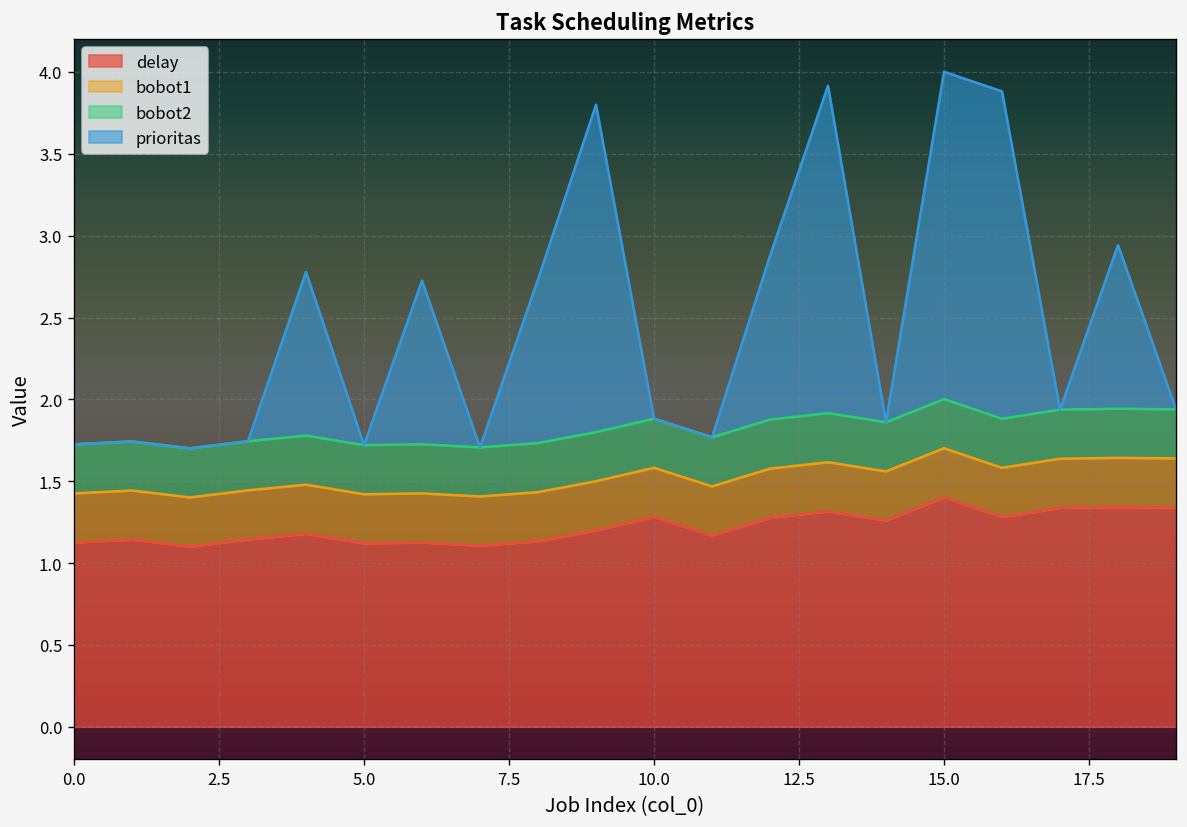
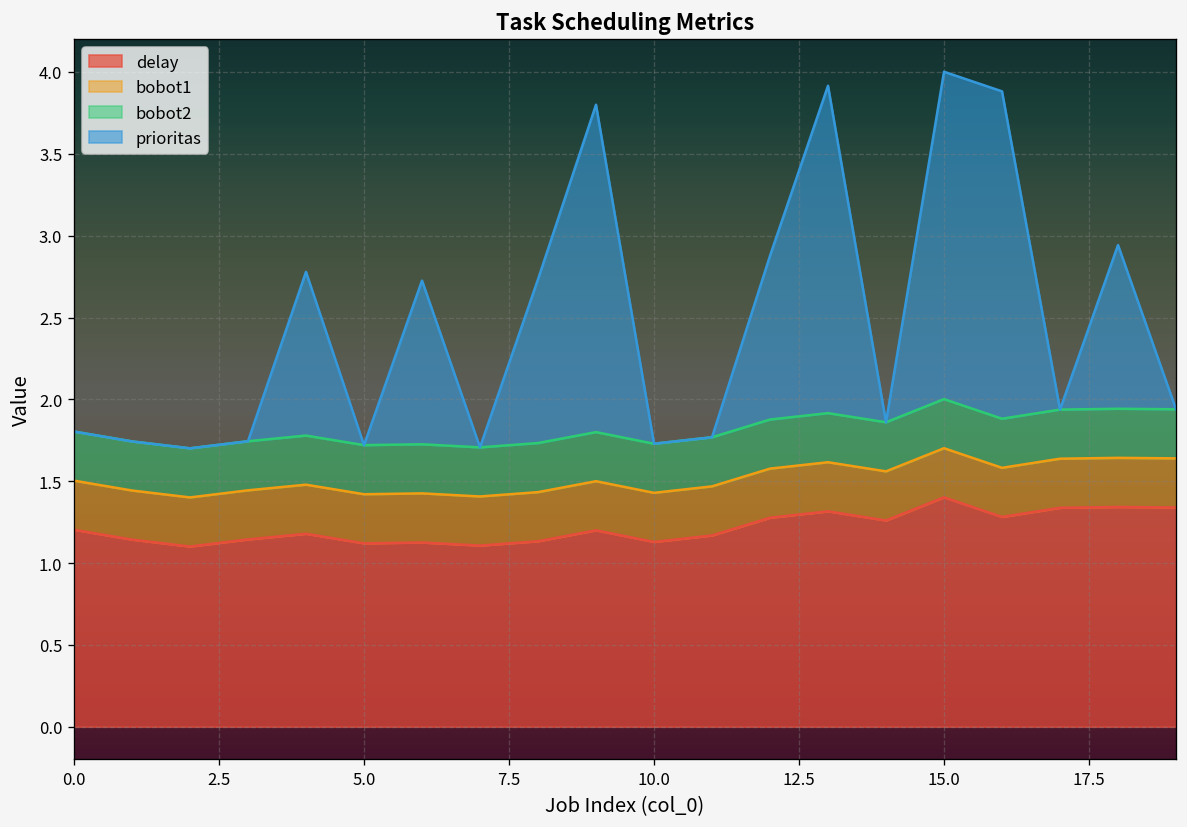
delay, 0.0: 1.13 -> 1.20
delay, 10.0: 1.28 -> 1.13
